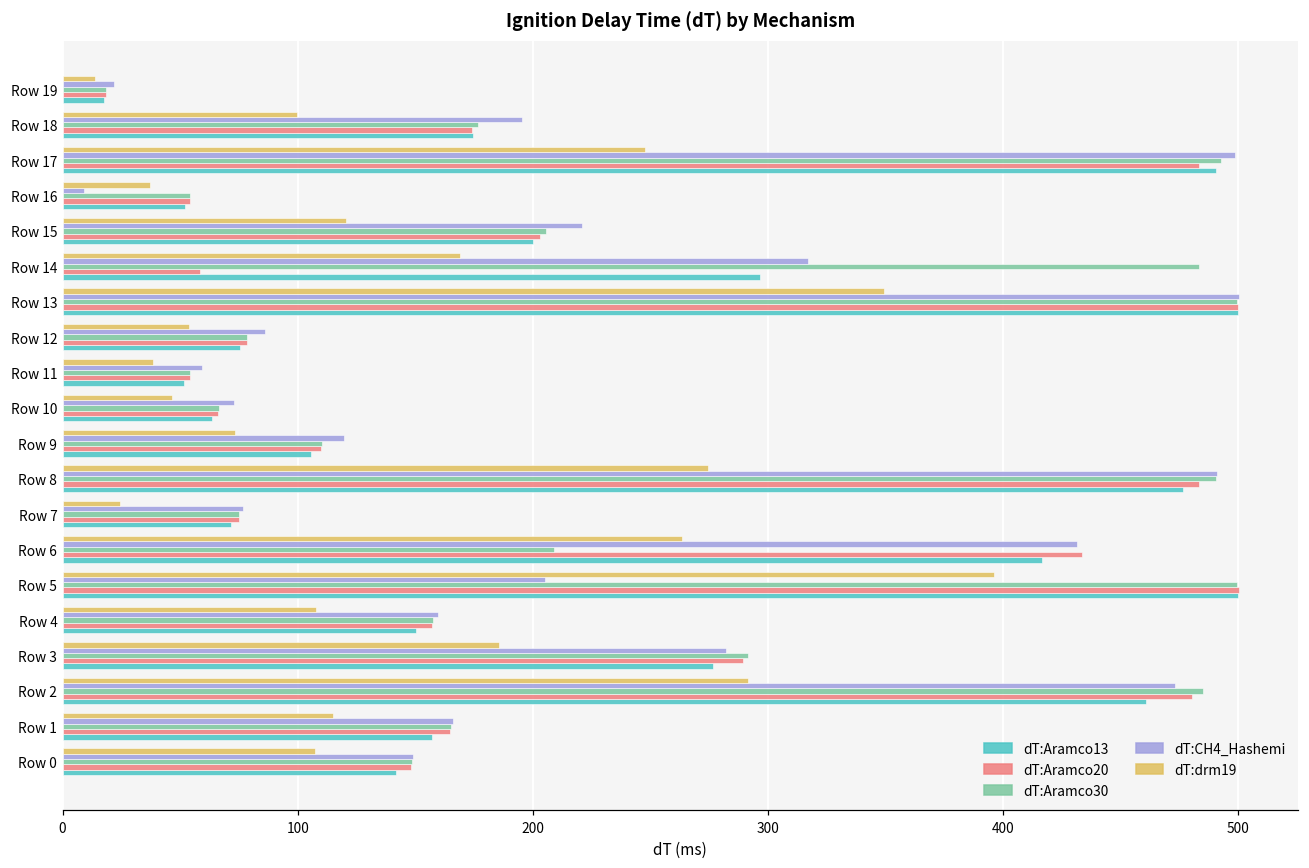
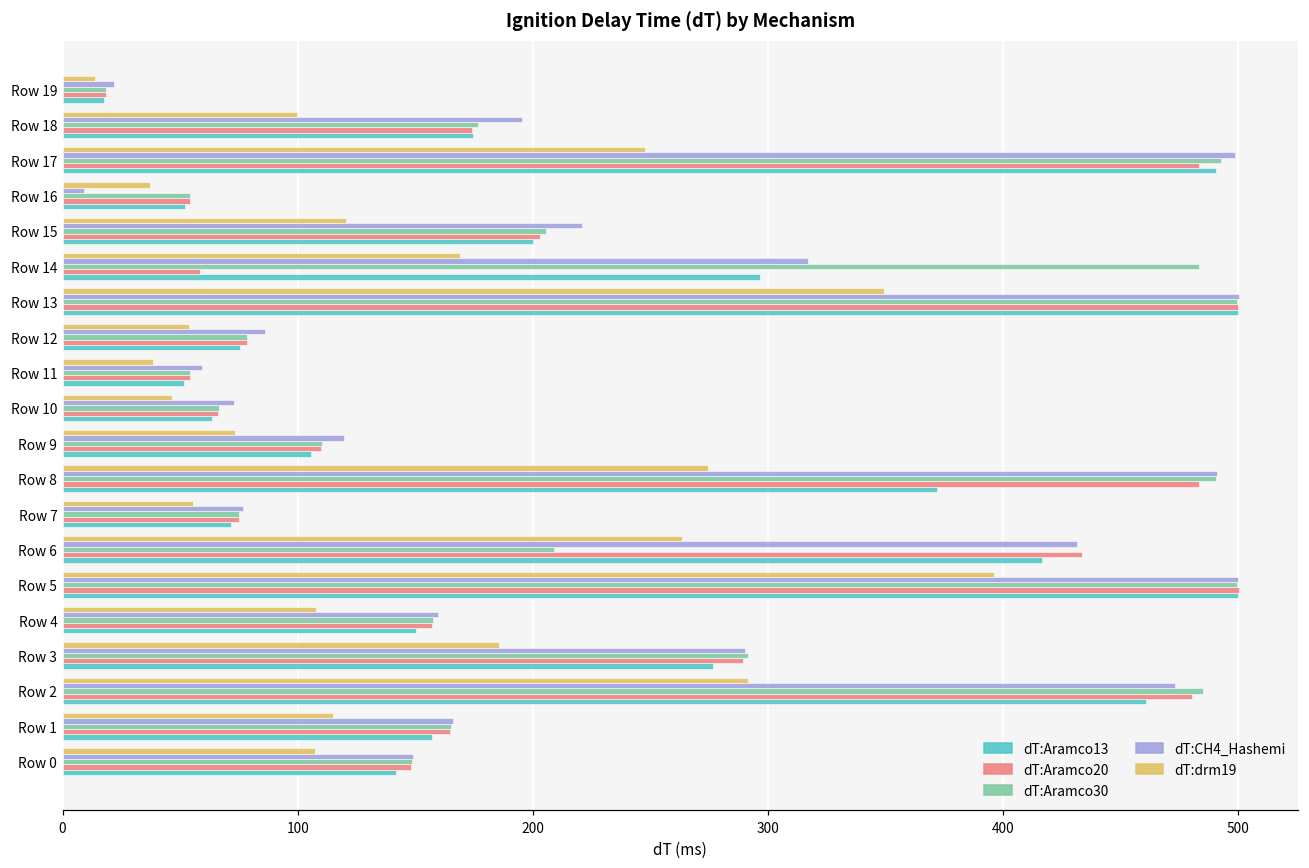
dT:Aramco13, Row 8: 477 -> 372
dT:drm19, Row 7: 24 -> 56
dT:CH4_Hashemi, Row 5: 205 -> 500
dT:CH4_Hashemi, Row 3: 282 -> 290
